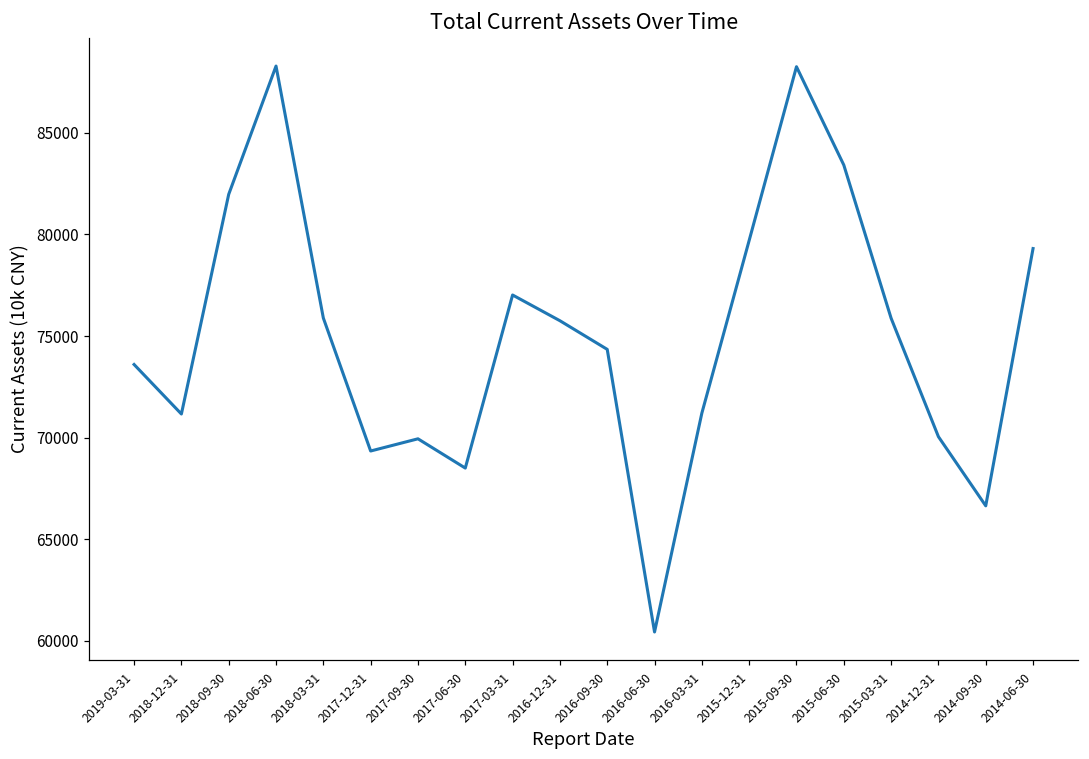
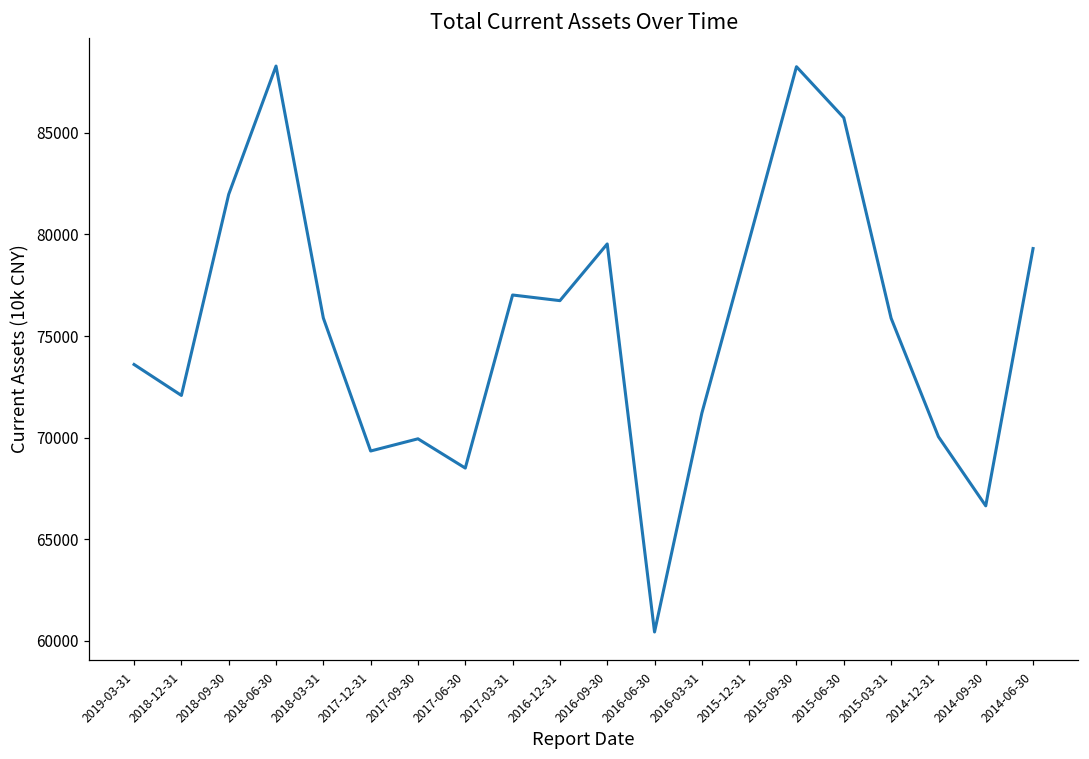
2018-12-31: 71200 -> 72100
2016-12-31: 75800 -> 76700
2016-09-30: 74300 -> 79500
2015-06-30: 83400 -> 85700
